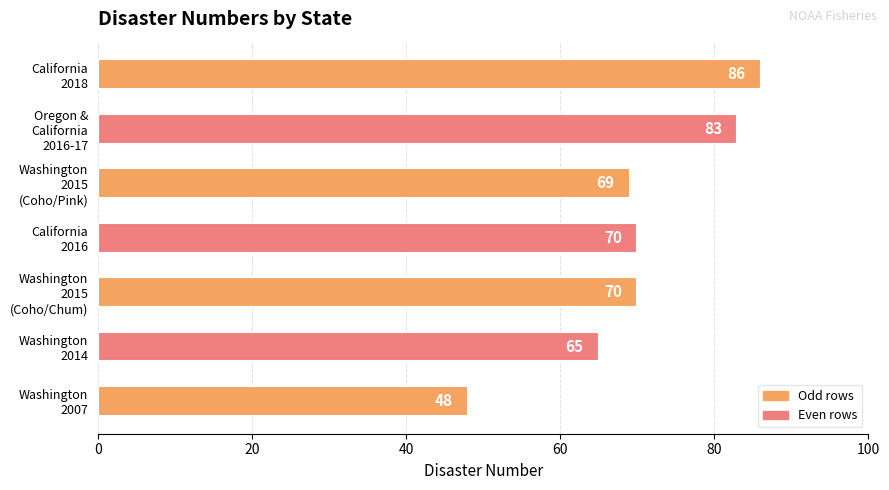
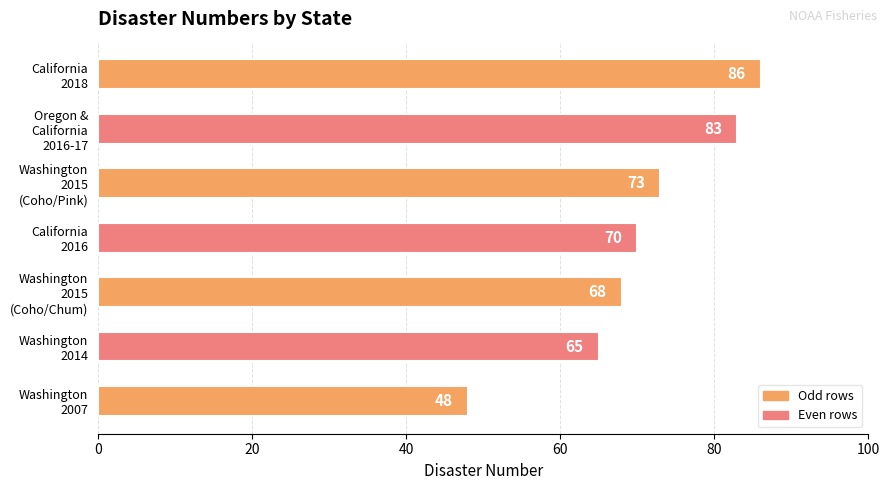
Washington 2015 (Coho/Pink): 69 -> 73
Washington 2015 (Coho/Chum): 70 -> 68
